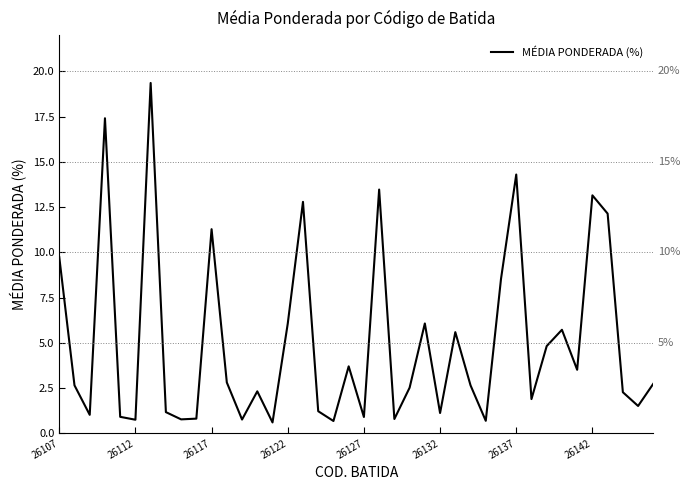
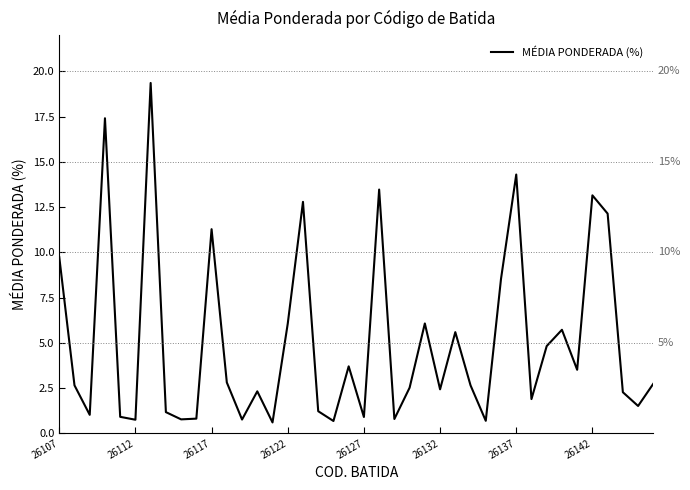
26132: 1.1 -> 2.4
